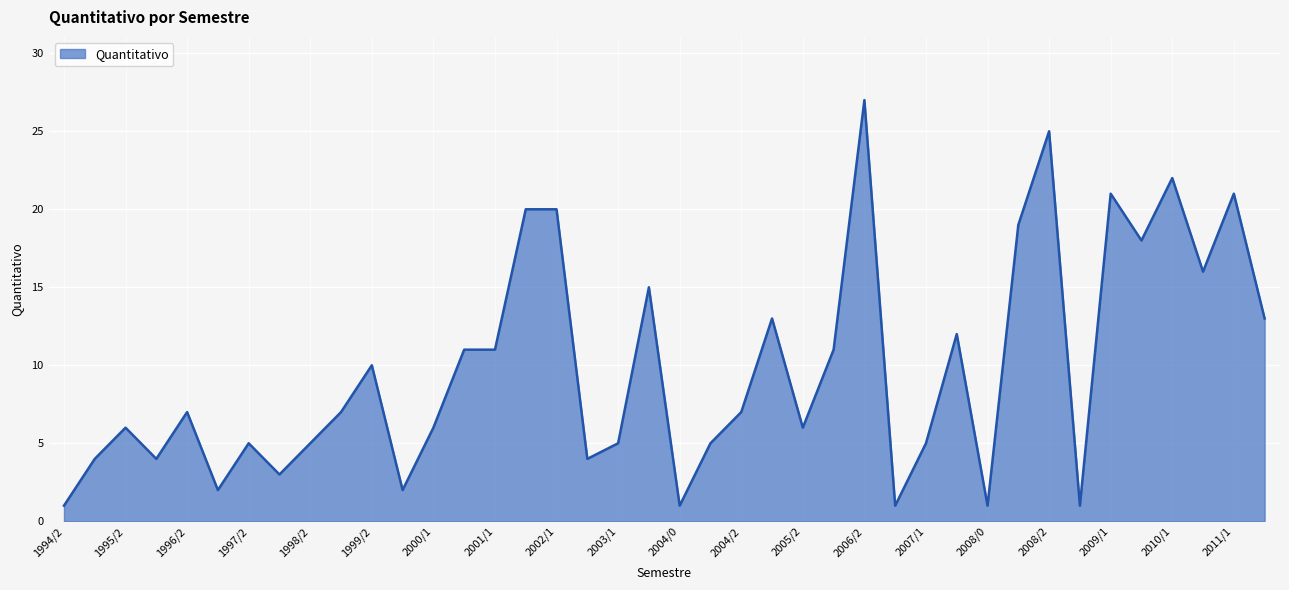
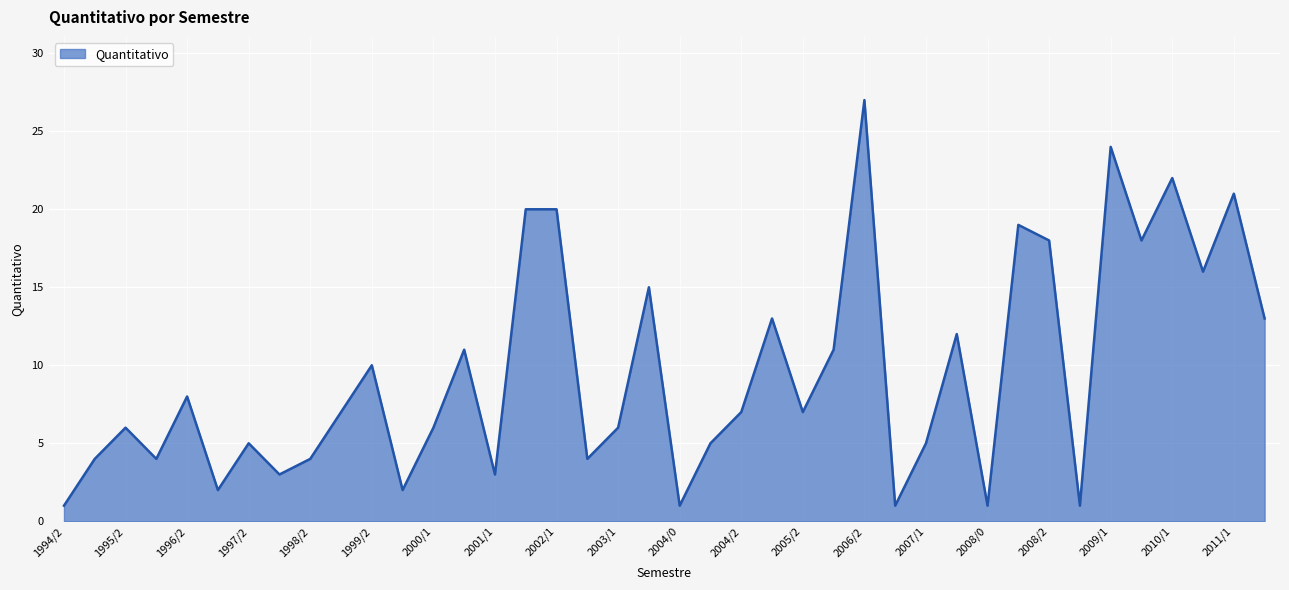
1996/2: 7 -> 8
1998/2: 5 -> 4
2001/1: 11 -> 3
2003/1: 5 -> 6
2005/2: 6 -> 7
2008/2: 25 -> 18
2009/1: 21 -> 24
